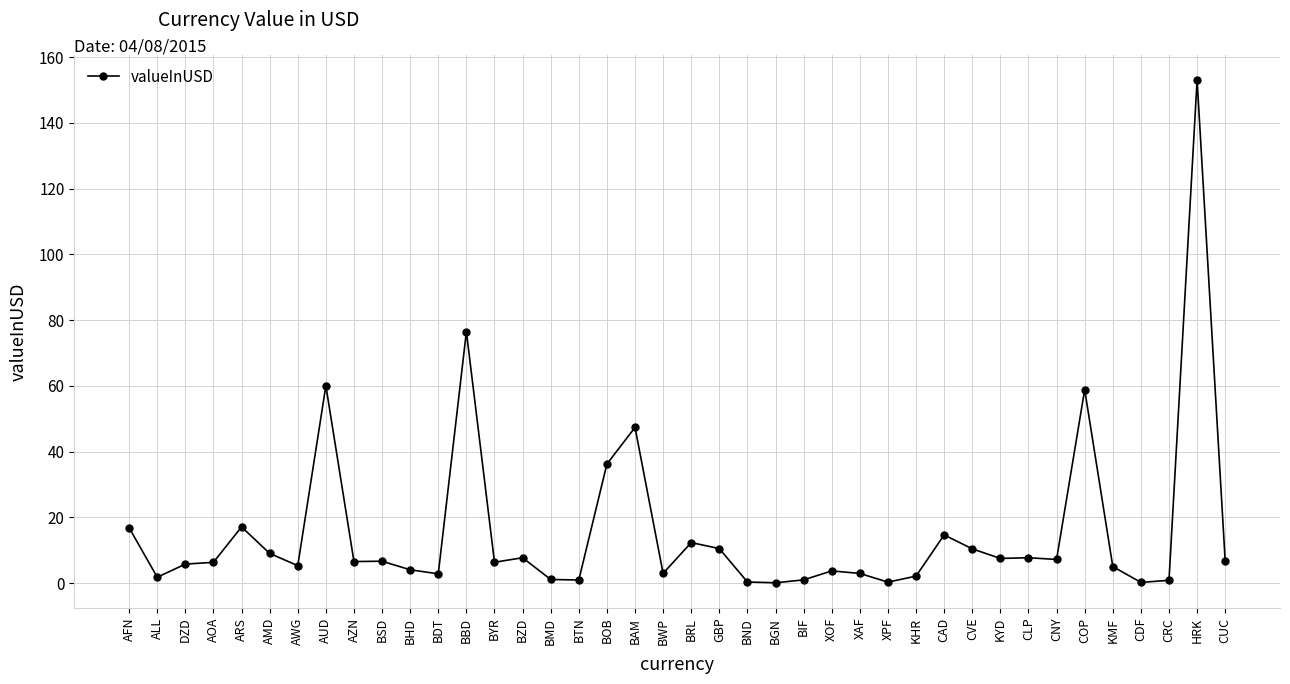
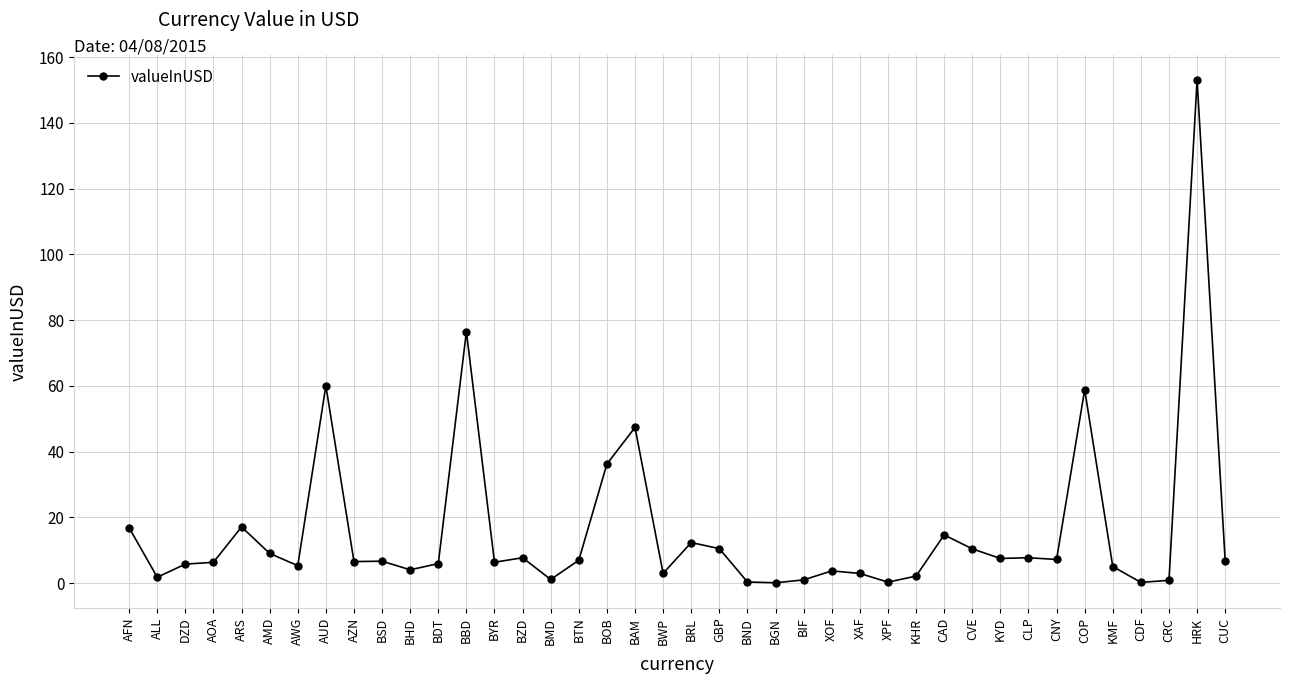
BDT: 3 -> 6
BTN: 1 -> 7
